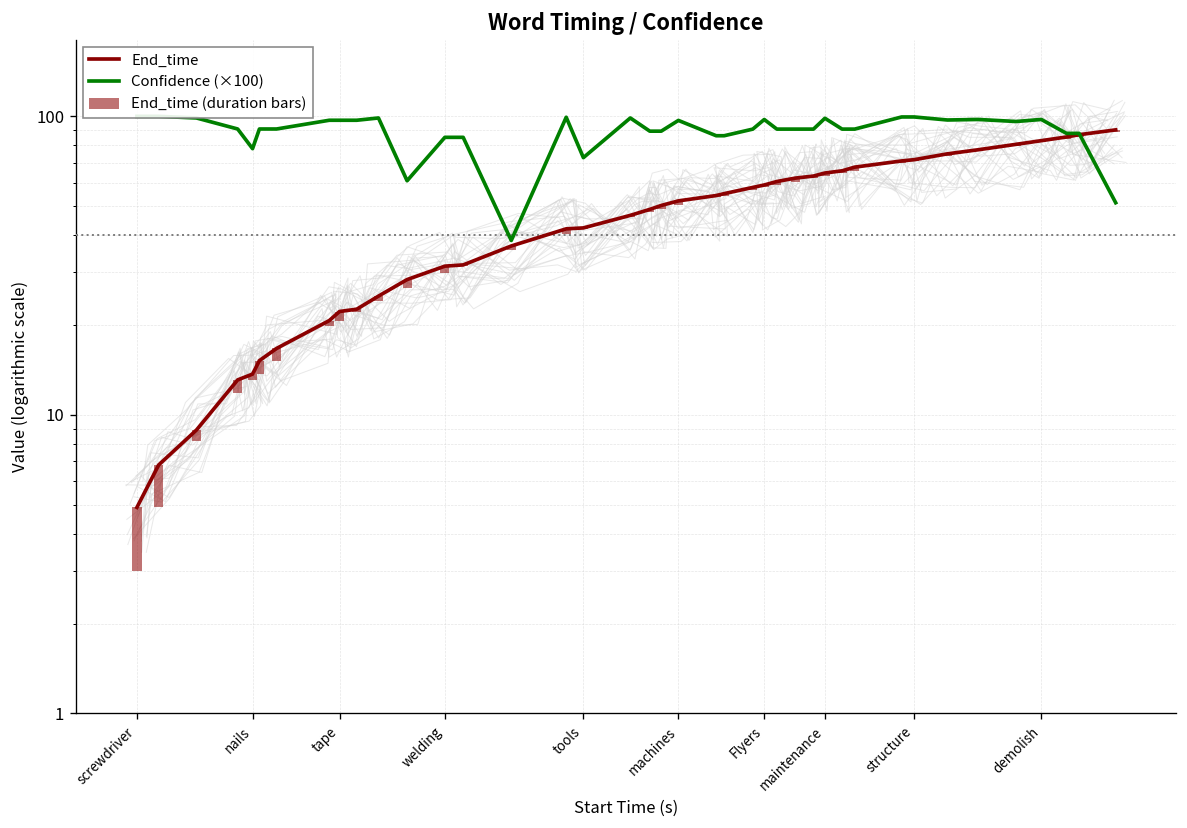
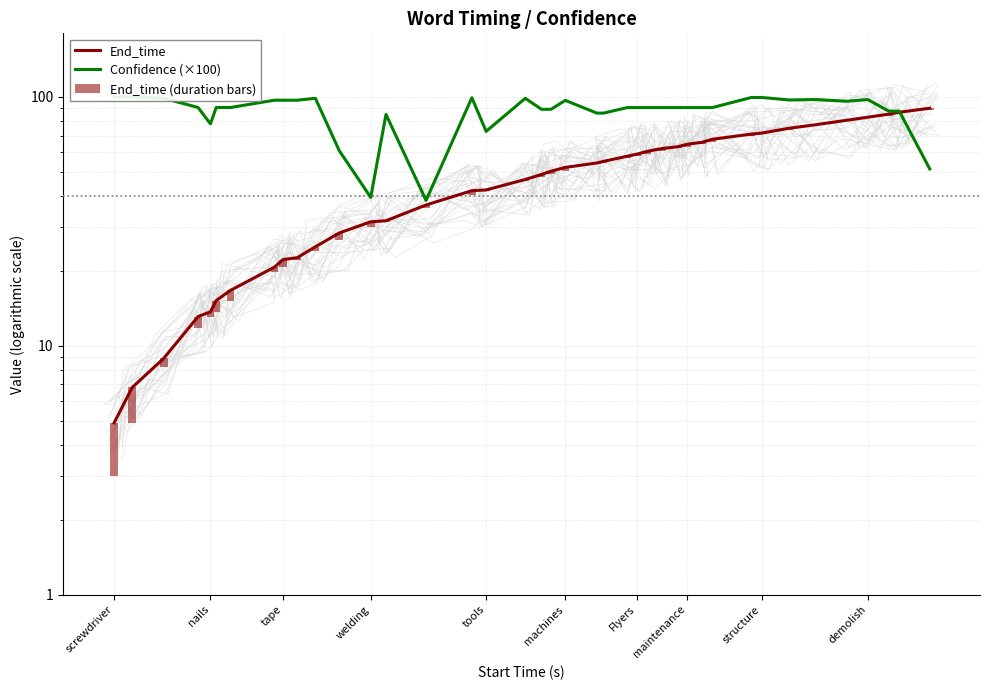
Confidence (×100), welding: 85 -> 39
Confidence (×100), Flyers: 98 -> 91
Confidence (×100), maintenance: 99 -> 91
